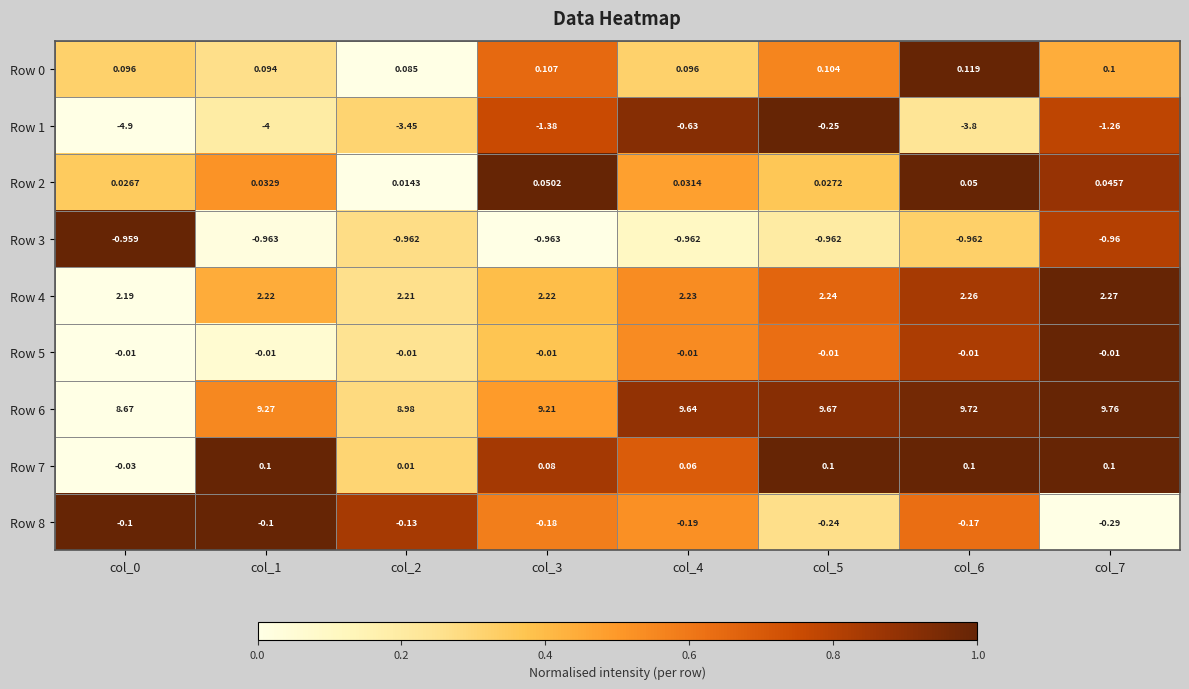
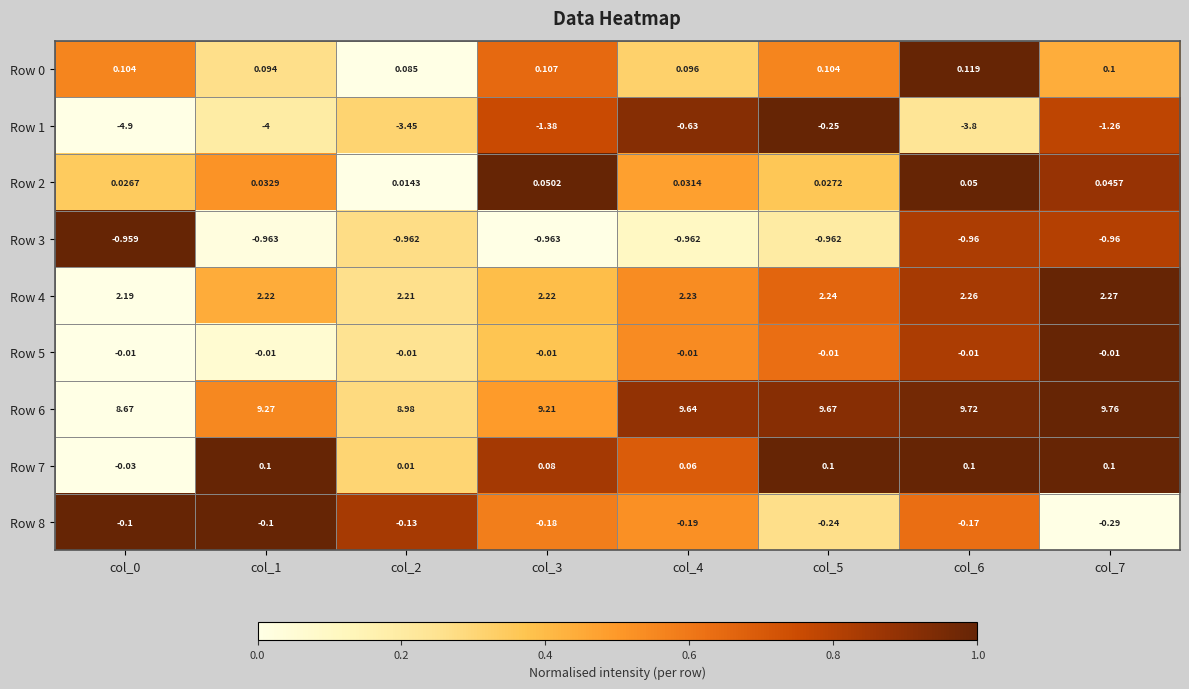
Row 0, col_0: 0.096 -> 0.104
Row 3, col_6: -0.962 -> -0.96
